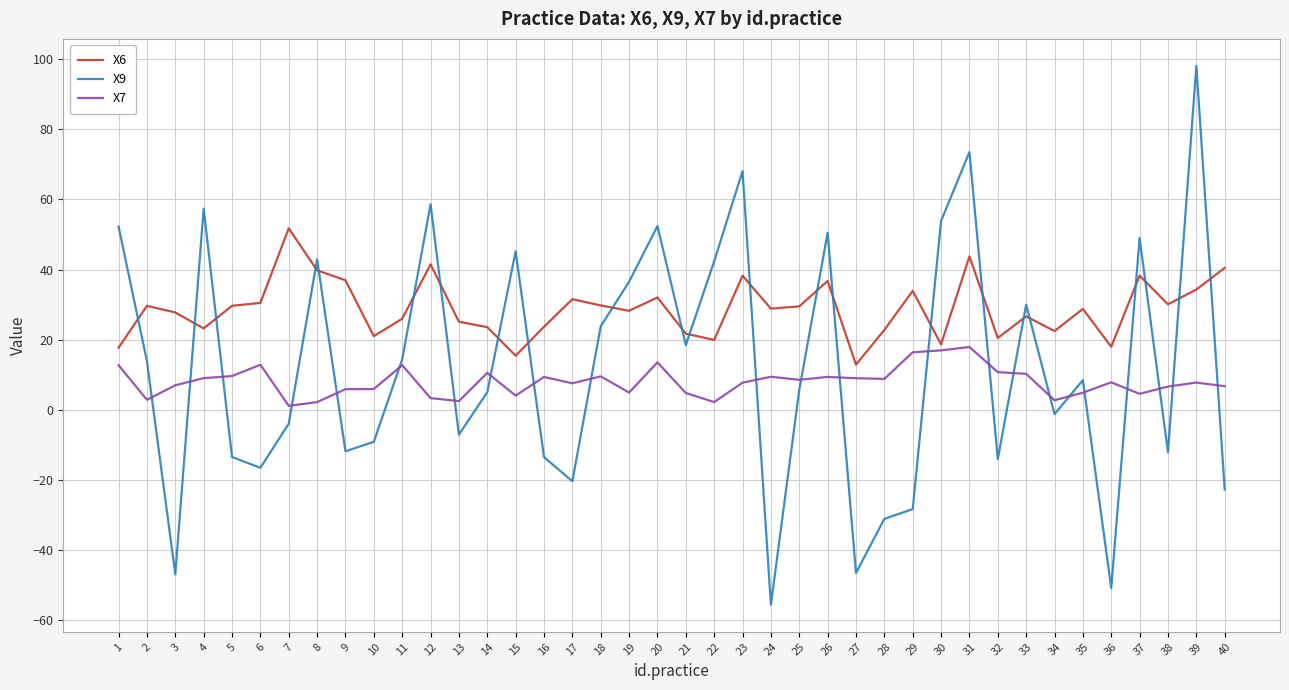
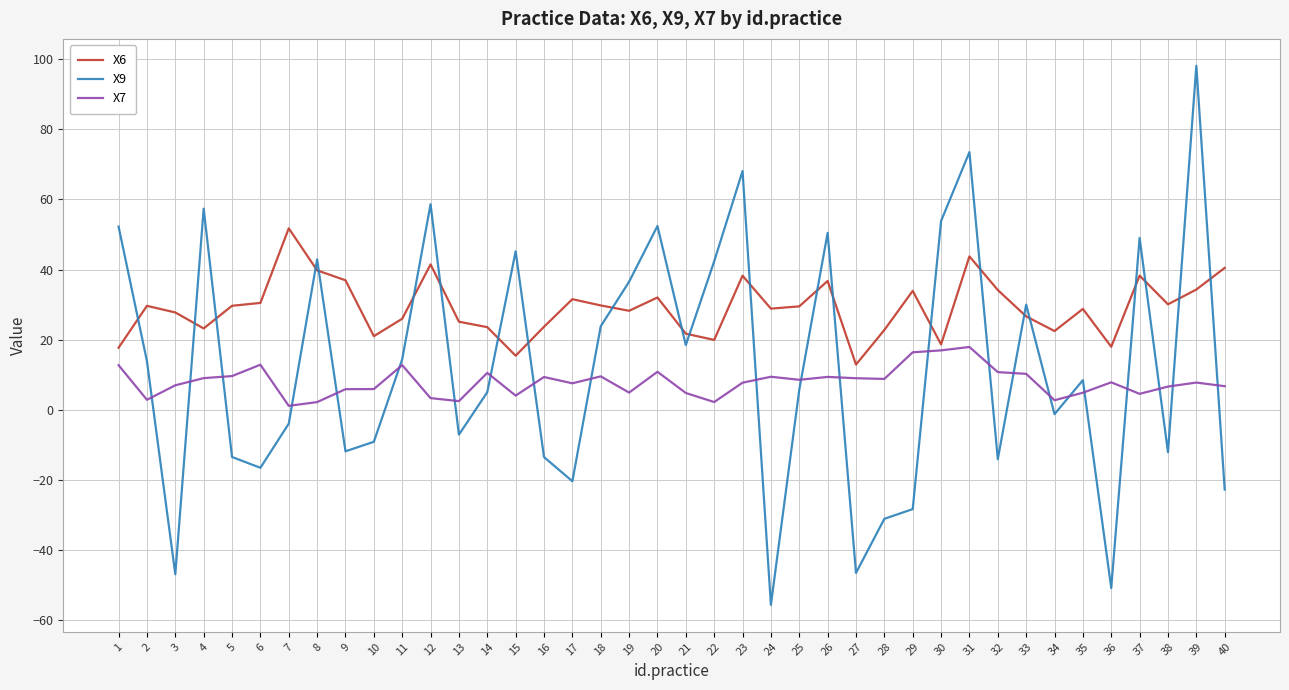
X7, 20: 14 -> 11
X6, 32: 20 -> 34
